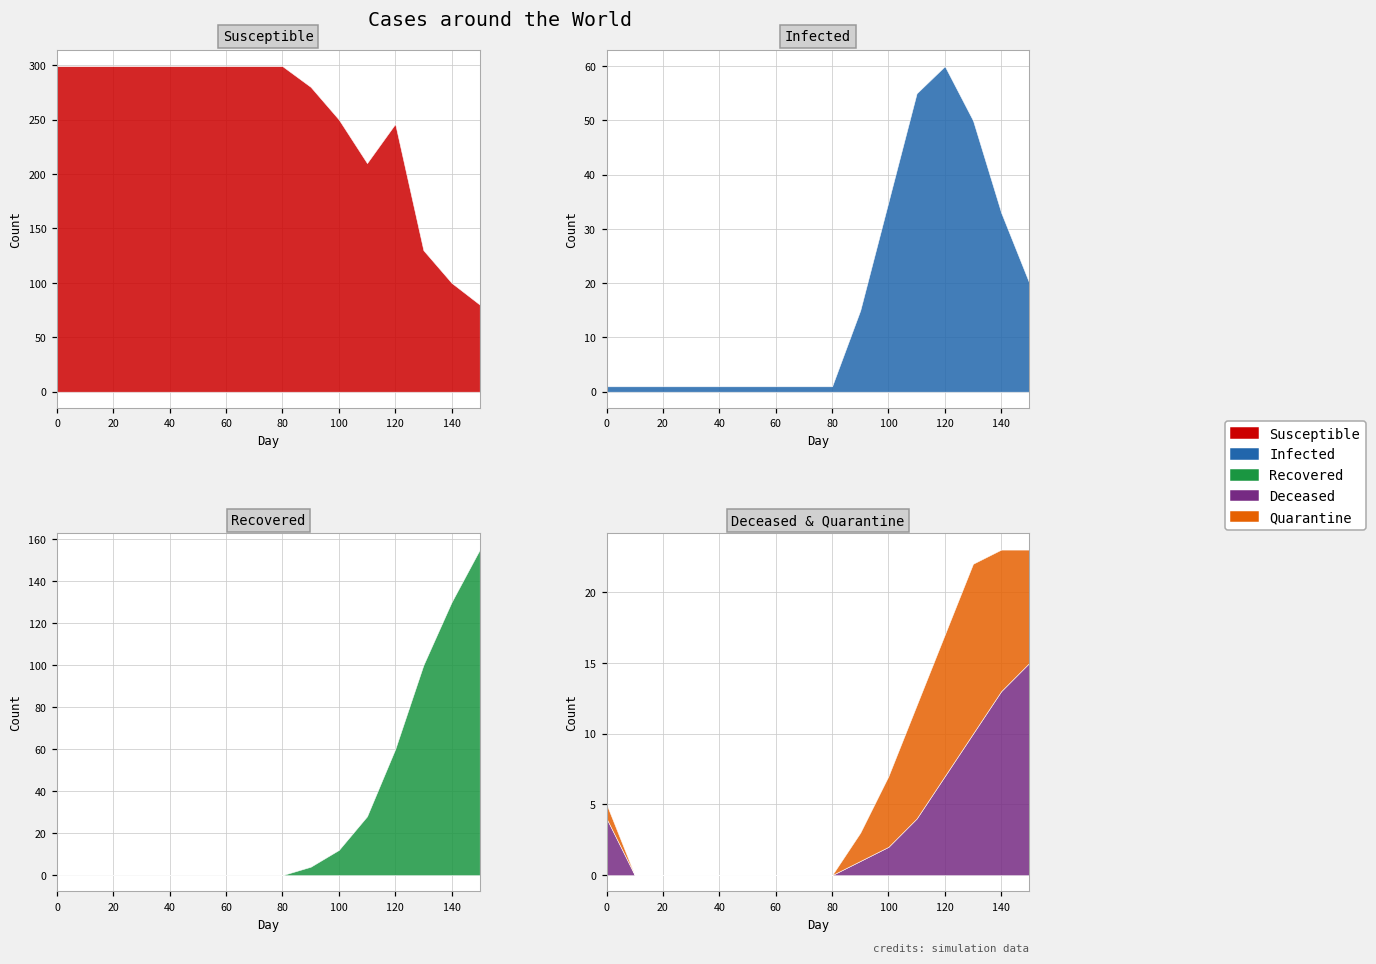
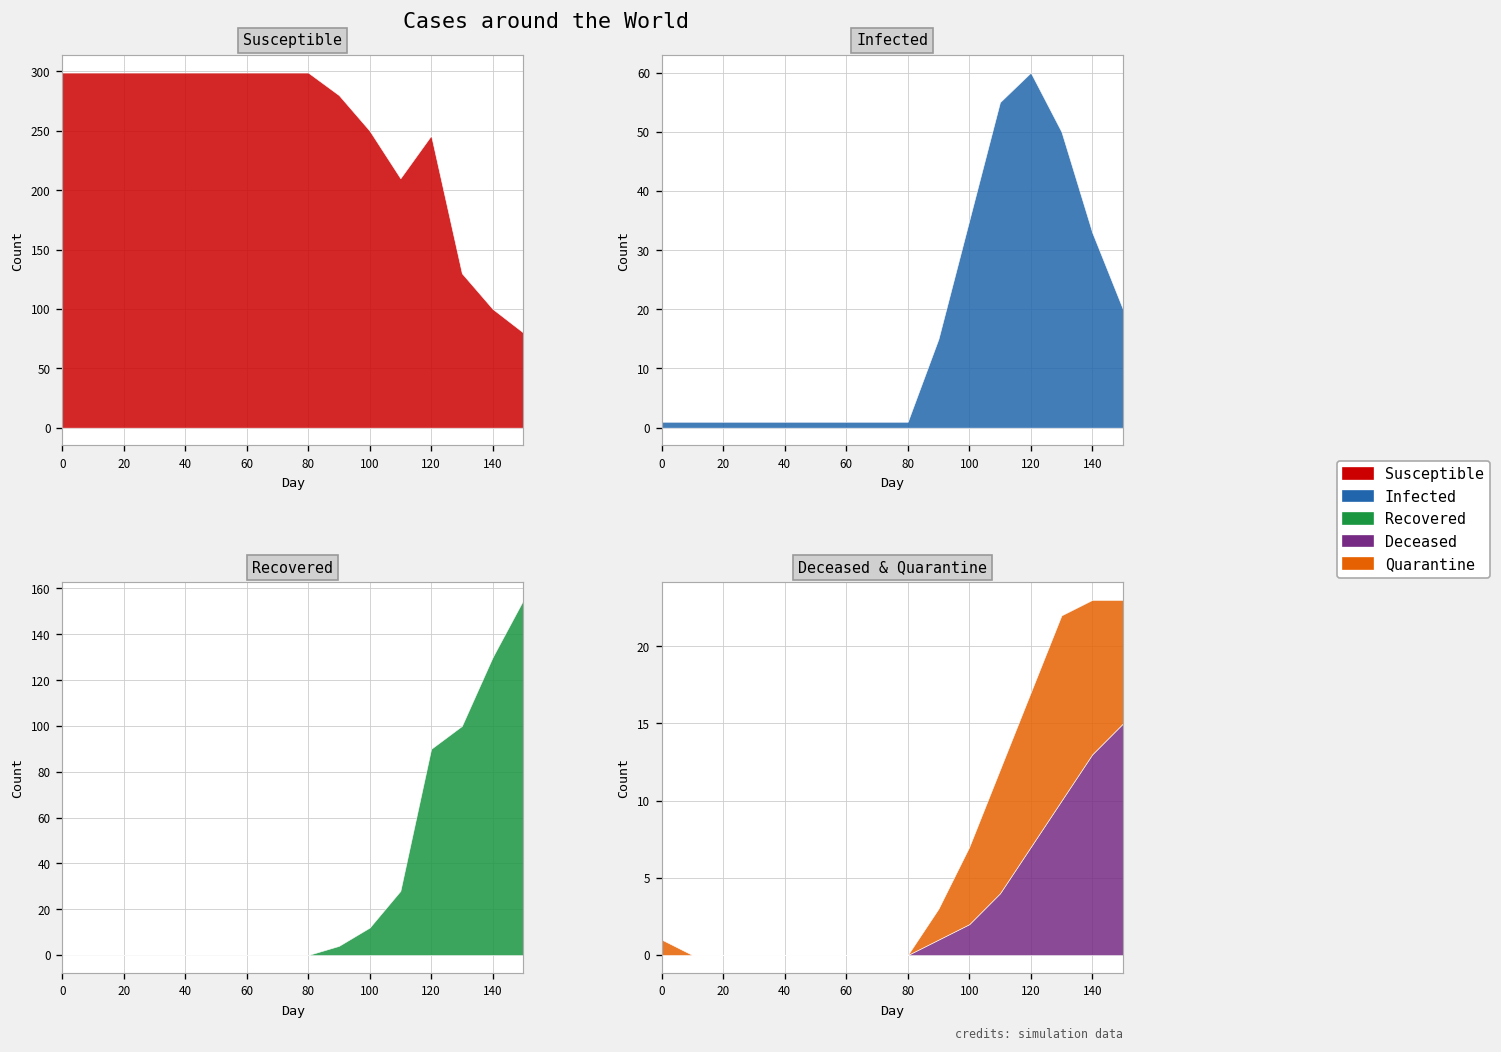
Recovered, 120: 60 -> 90
Deceased & Quarantine, Deceased, 0: 4 -> 0
